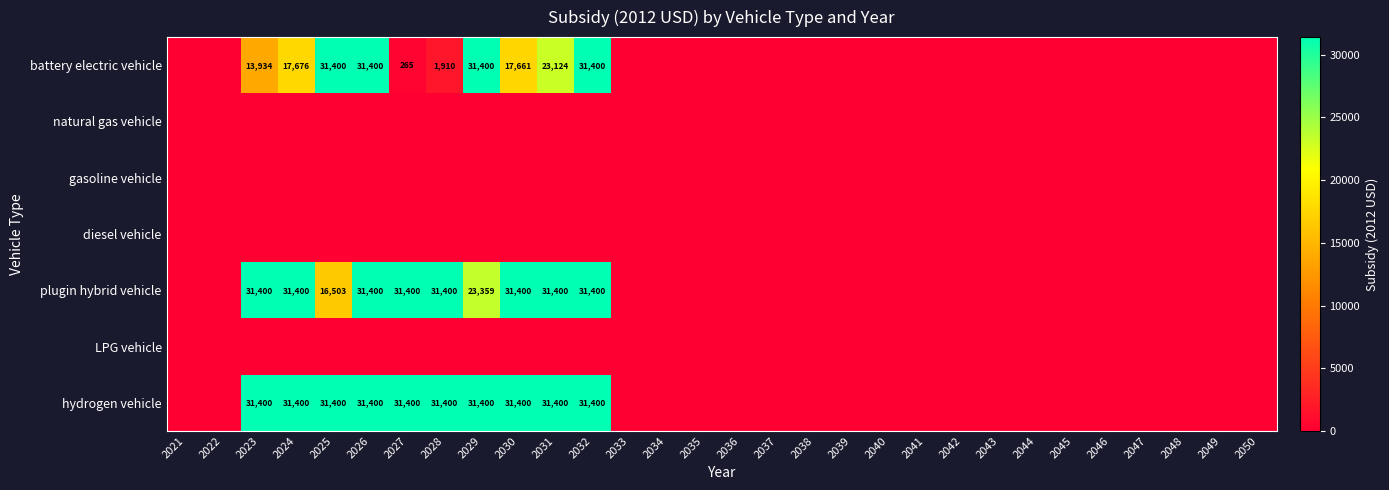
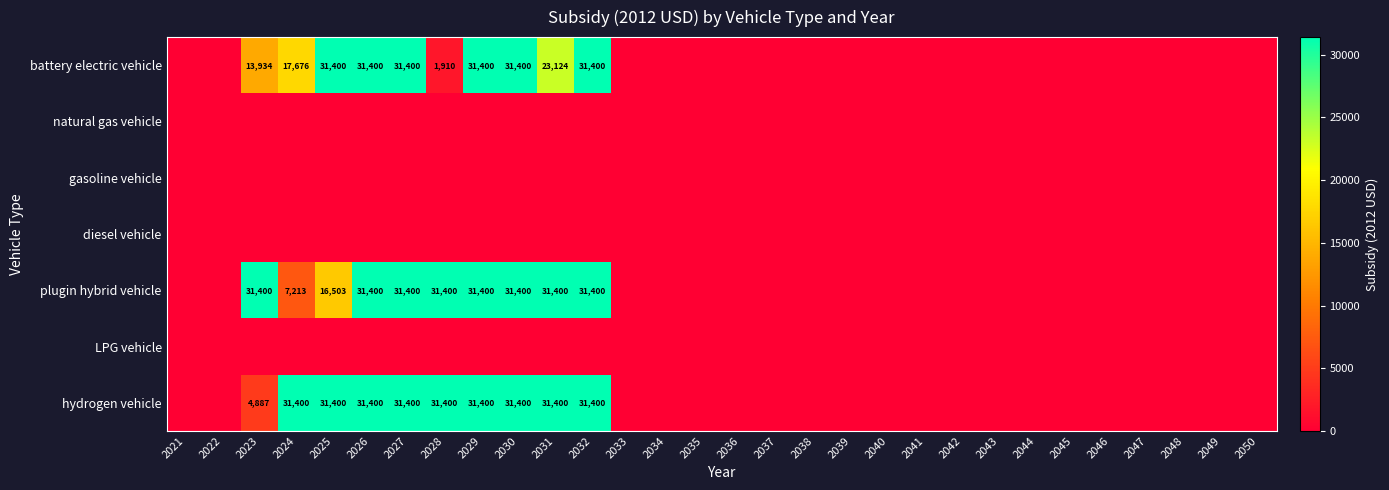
battery electric vehicle, 2027: 265 -> 31,400
battery electric vehicle, 2030: 17,661 -> 31,400
plugin hybrid vehicle, 2024: 31,400 -> 7,213
plugin hybrid vehicle, 2029: 23,359 -> 31,400
hydrogen vehicle, 2023: 31,400 -> 4,887
